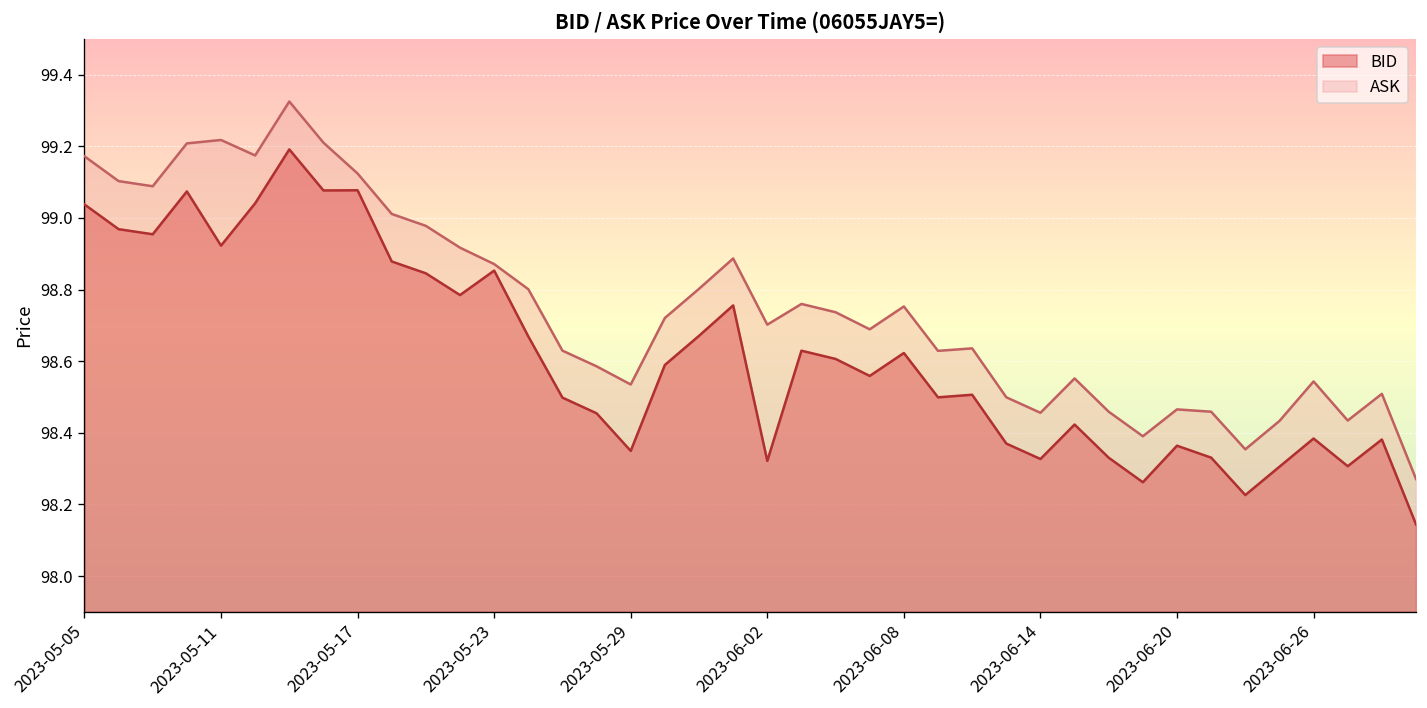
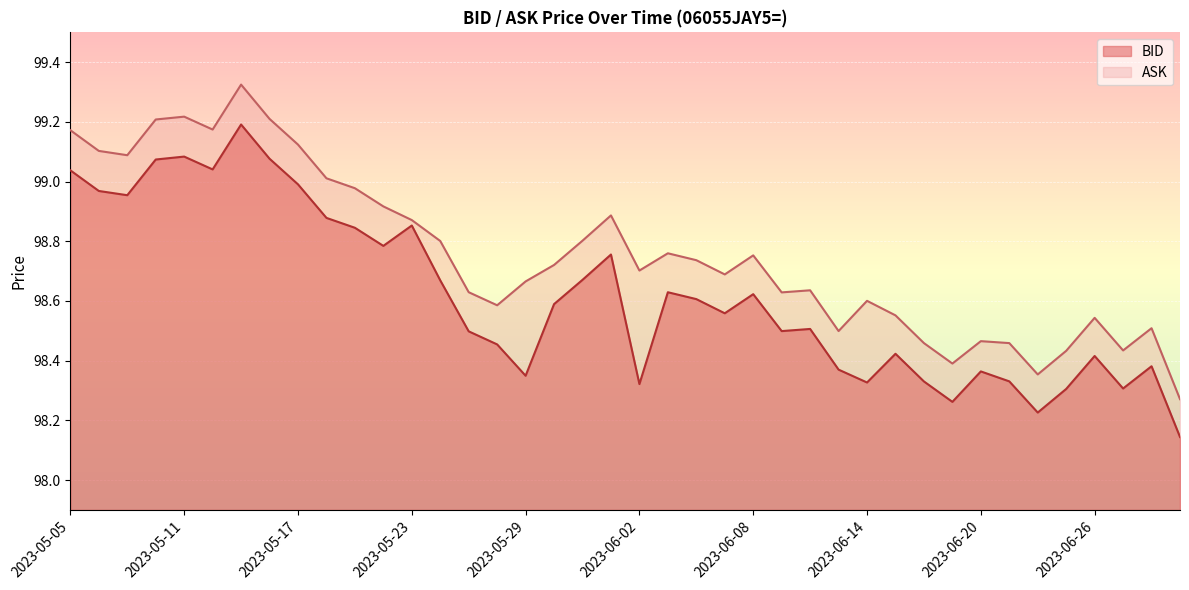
BID, 2023-05-11: 98.92 -> 99.08
BID, 2023-05-17: 99.08 -> 98.99
ASK, 2023-05-29: 98.53 -> 98.67
ASK, 2023-06-14: 98.46 -> 98.60
BID, 2023-06-26: 98.38 -> 98.42
